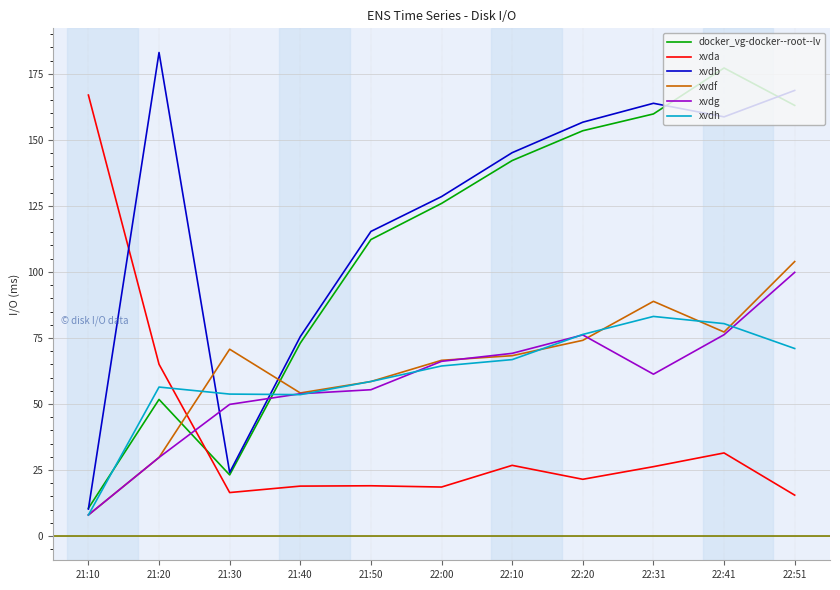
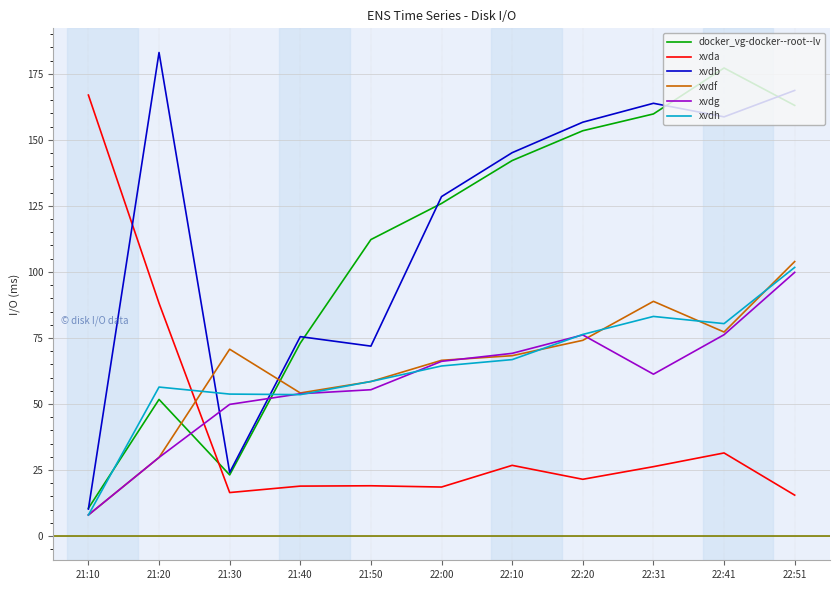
xvda, 21:20: 65 -> 88
xvdb, 21:50: 115 -> 72
xvdh, 22:51: 71 -> 102
